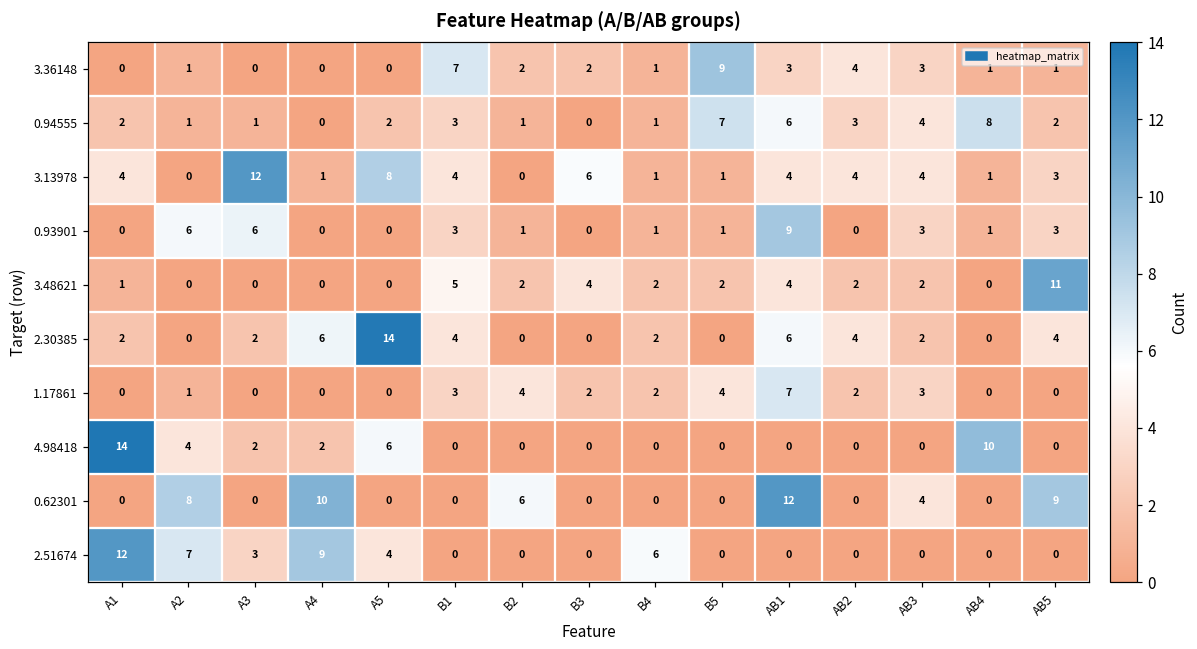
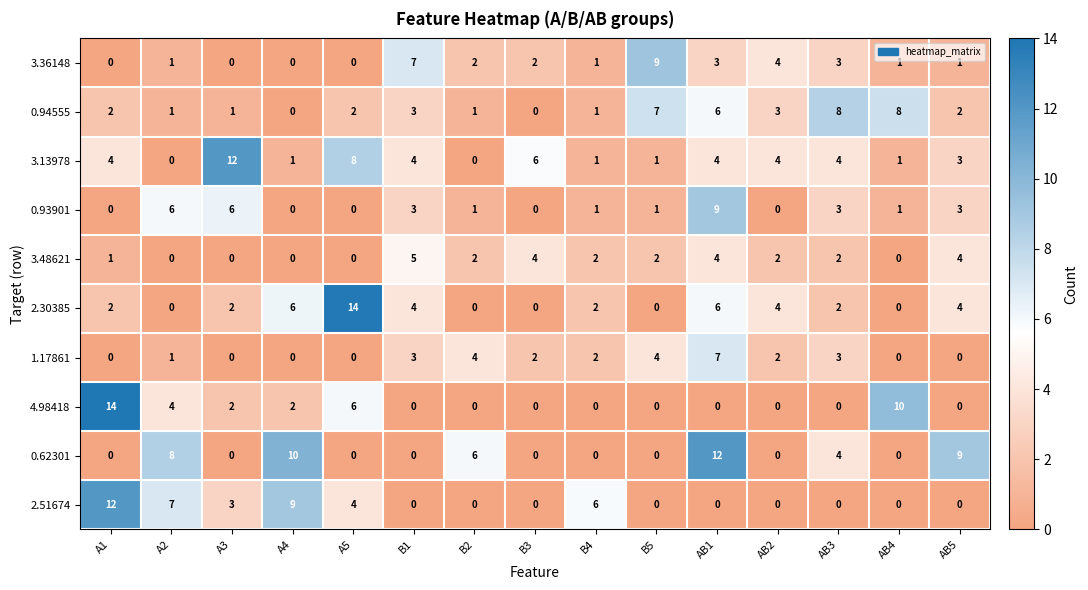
0.94555, AB3: 4 -> 8
3.48621, AB5: 11 -> 4
